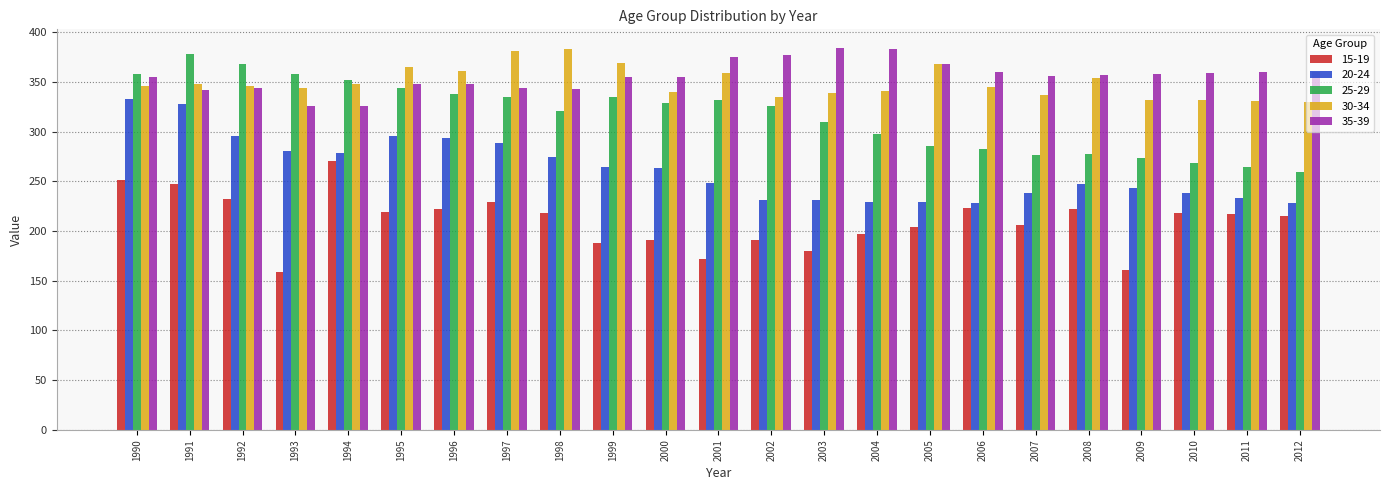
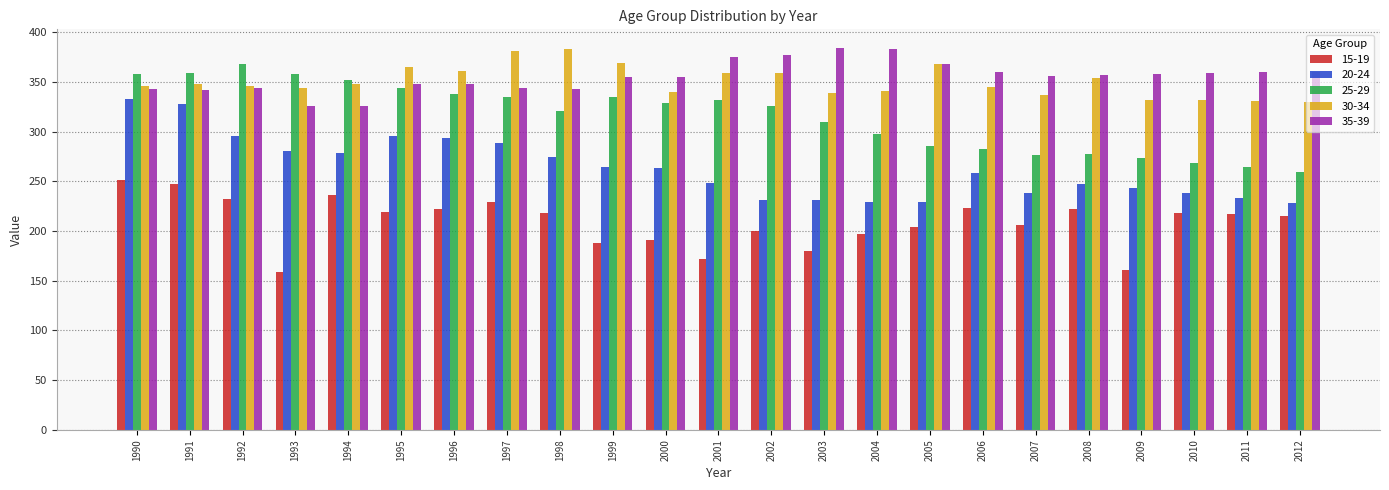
35-39, 1990: 360 -> 340
25-29, 1991: 380 -> 360
15-19, 1994: 270 -> 240
15-19, 2002: 190 -> 200
30-34, 2002: 340 -> 360
20-24, 2006: 230 -> 260
